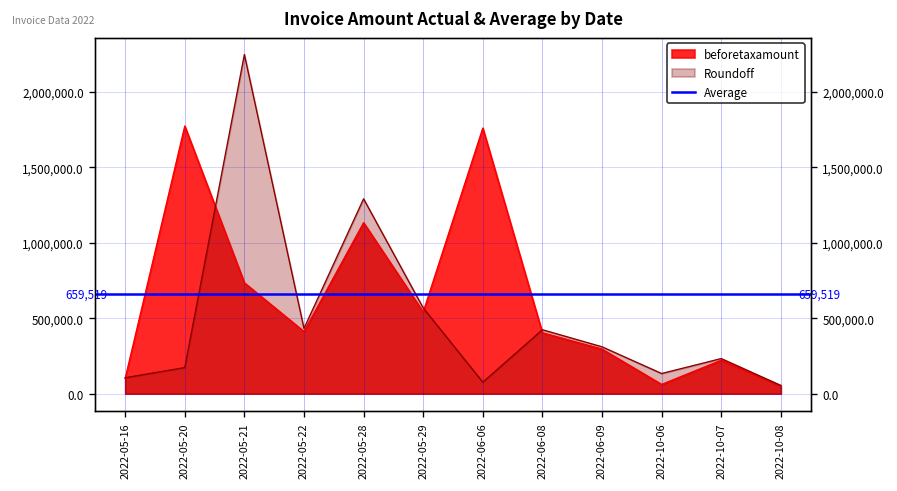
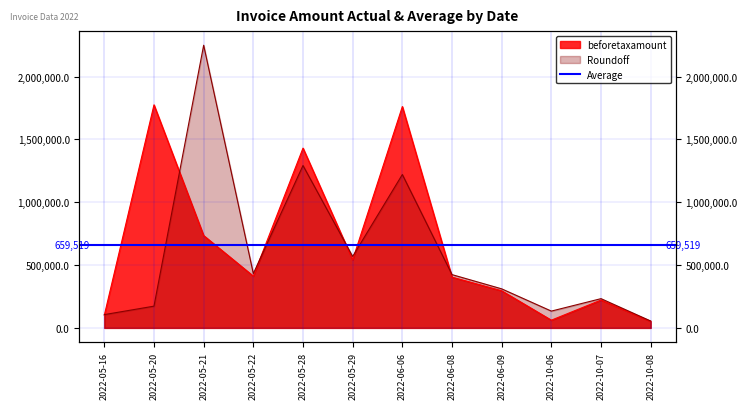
beforetaxamount, 2022-05-28: 1,130,000 -> 1,430,000
Roundoff, 2022-06-06: 80,000 -> 1,220,000
